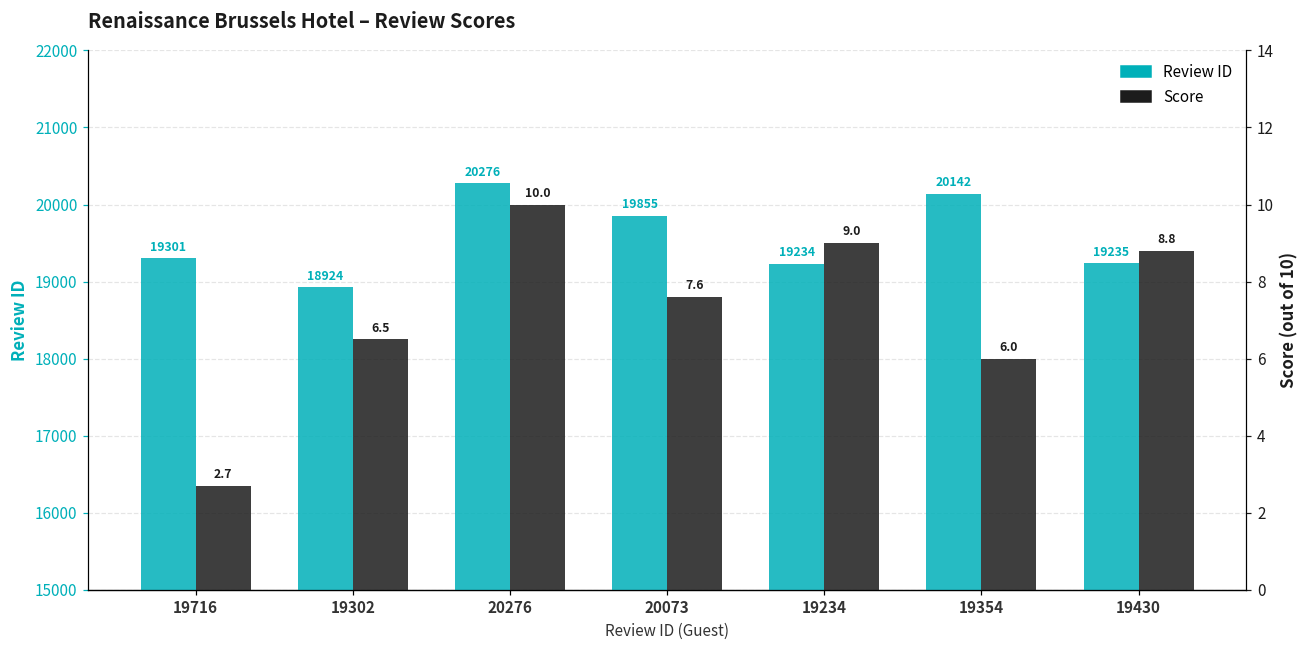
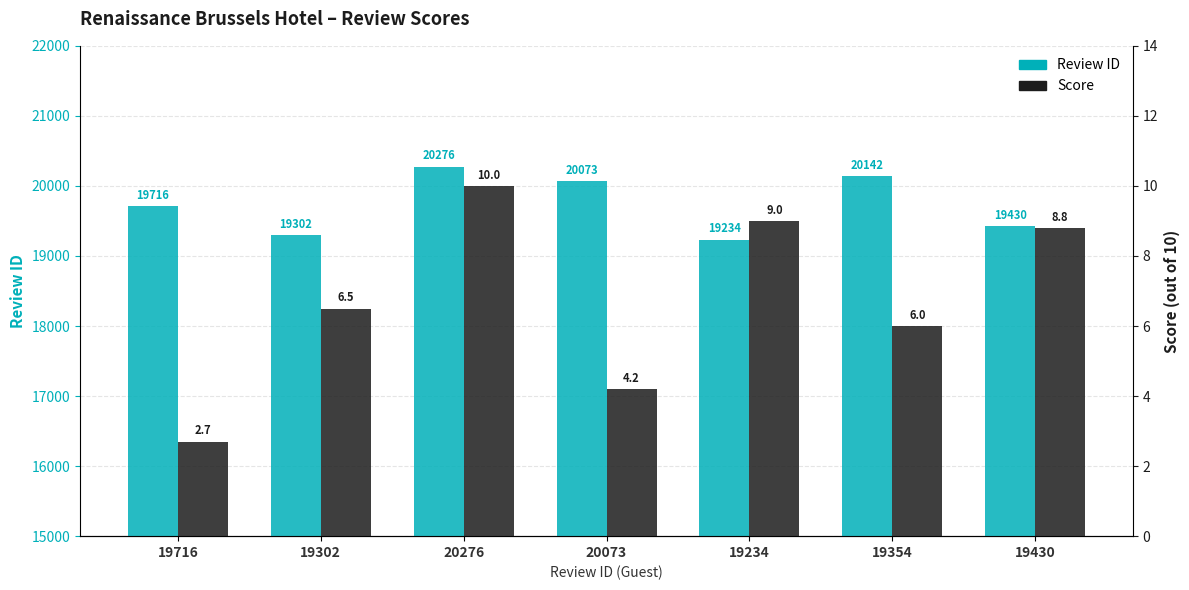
Review ID, 19716: 19301 -> 19716
Review ID, 19302: 18924 -> 19302
Review ID, 20073: 19855 -> 20073
Review ID, 19430: 19235 -> 19430
Score, 20073: 7.6 -> 4.2
